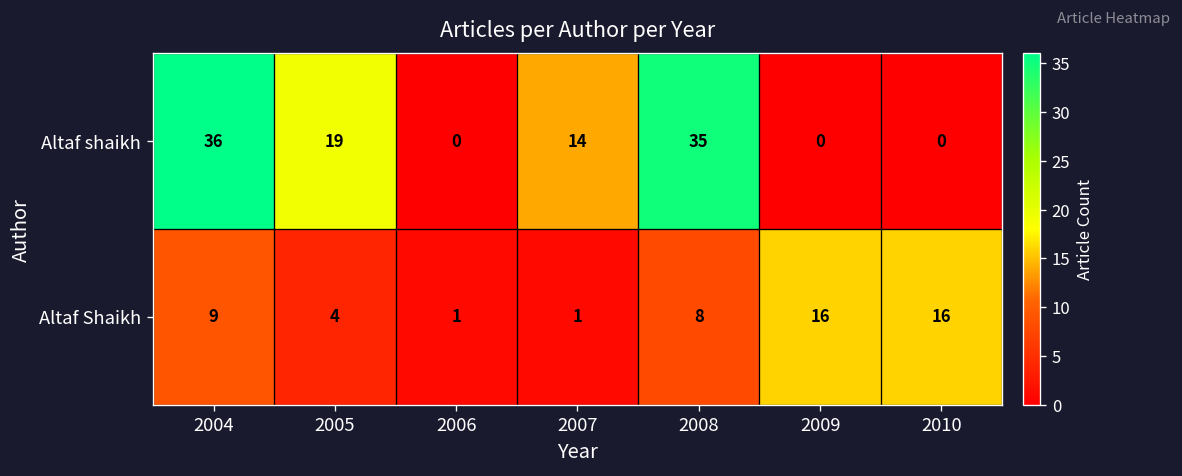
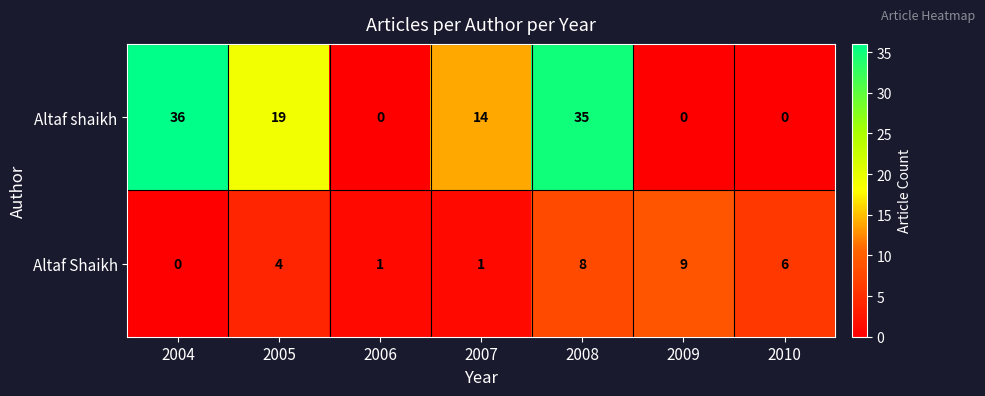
Altaf Shaikh, 2004: 9 -> 0
Altaf Shaikh, 2009: 16 -> 9
Altaf Shaikh, 2010: 16 -> 6
